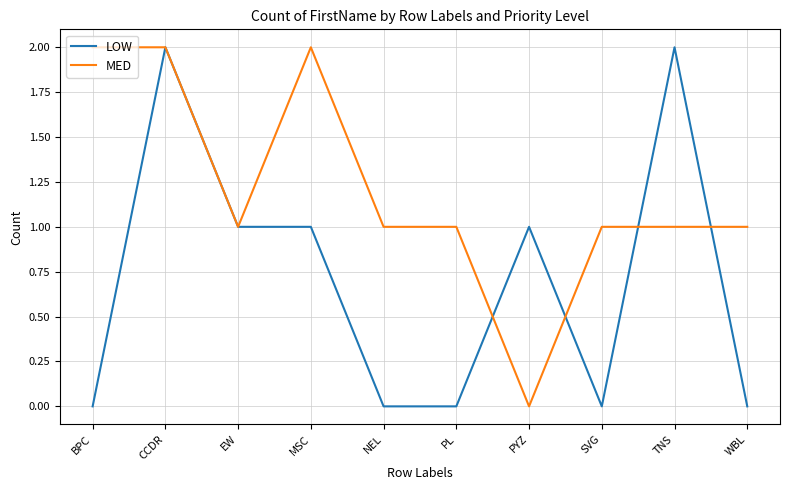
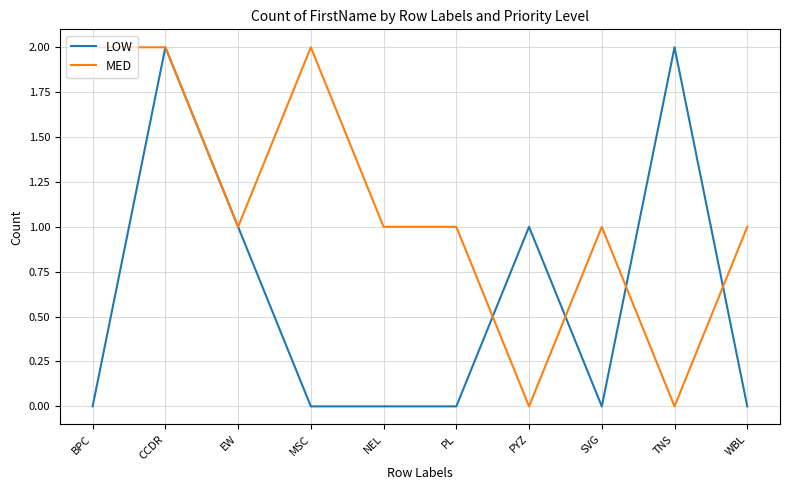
LOW, MSC: 1 -> 0
MED, TNS: 1 -> 0
